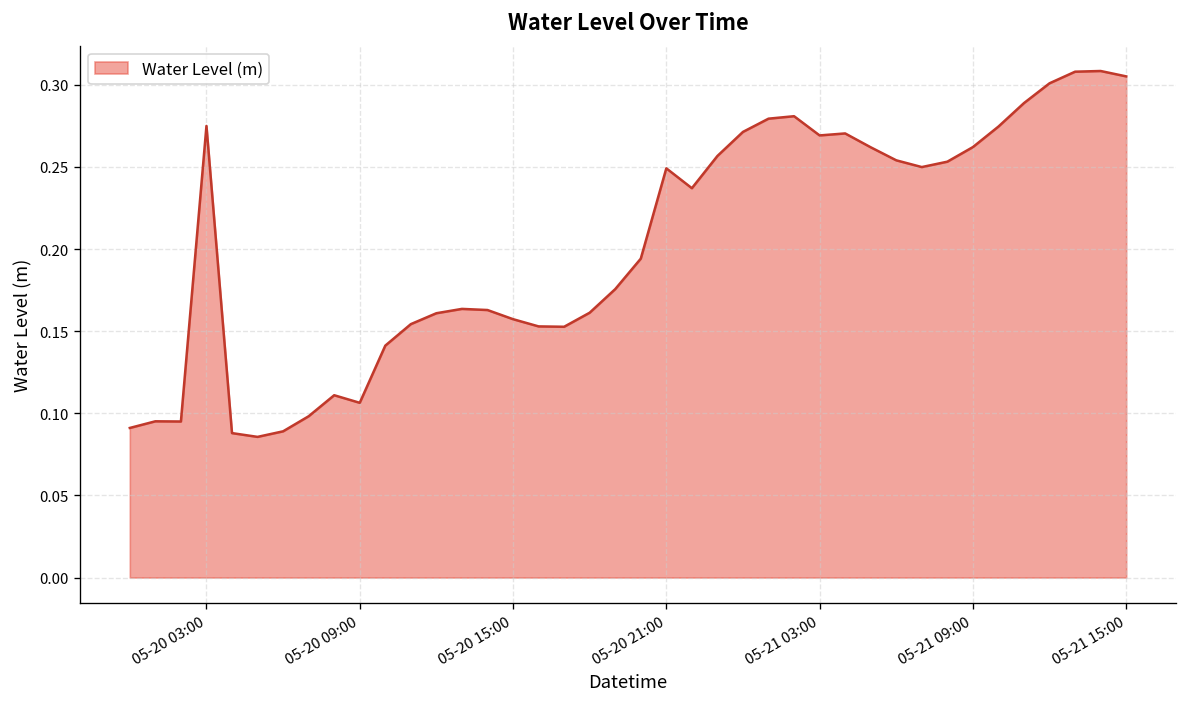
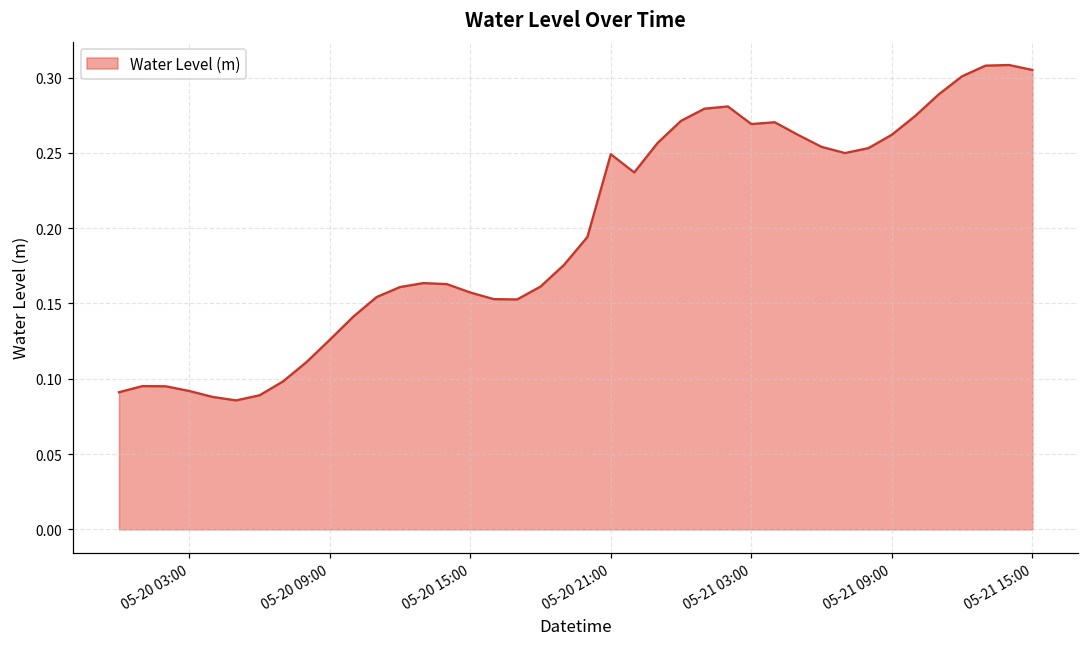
05-20 03:00: 0.275 -> 0.092
05-20 09:00: 0.106 -> 0.126
